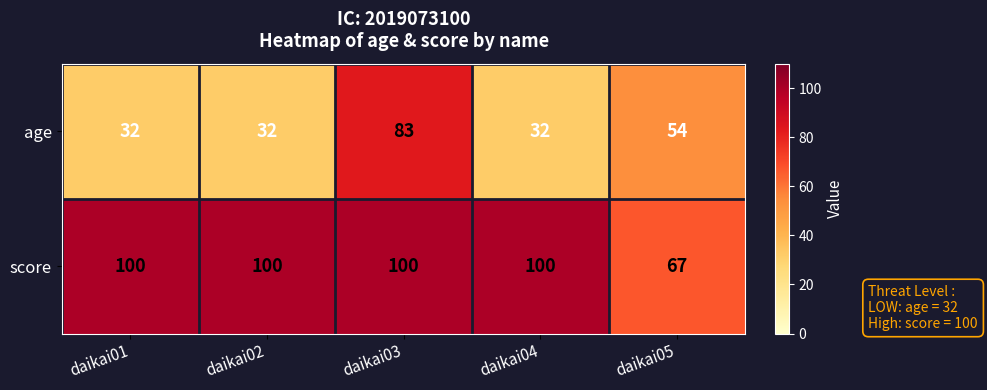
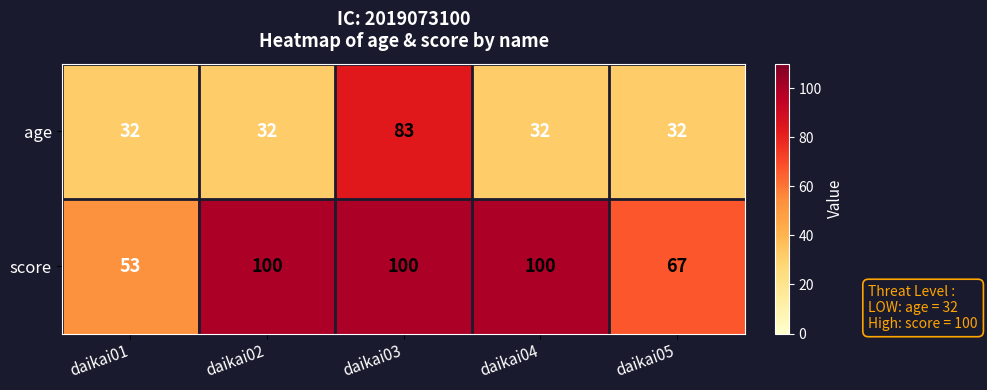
age, daikai05: 54 -> 32
score, daikai01: 100 -> 53
